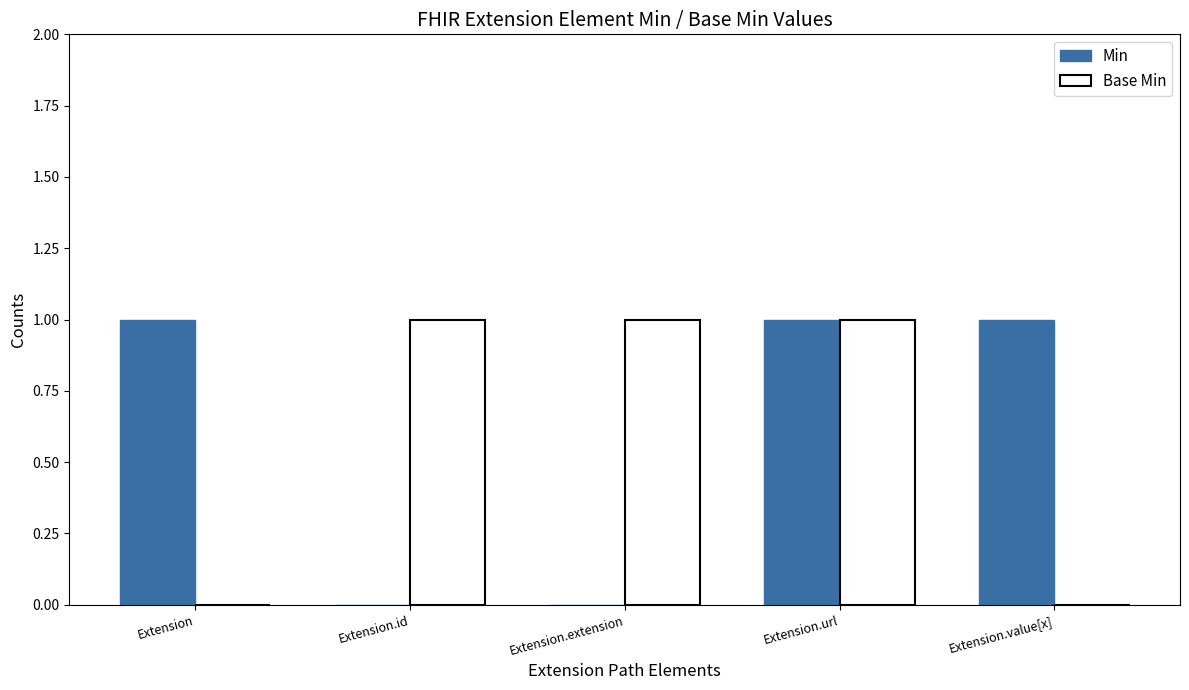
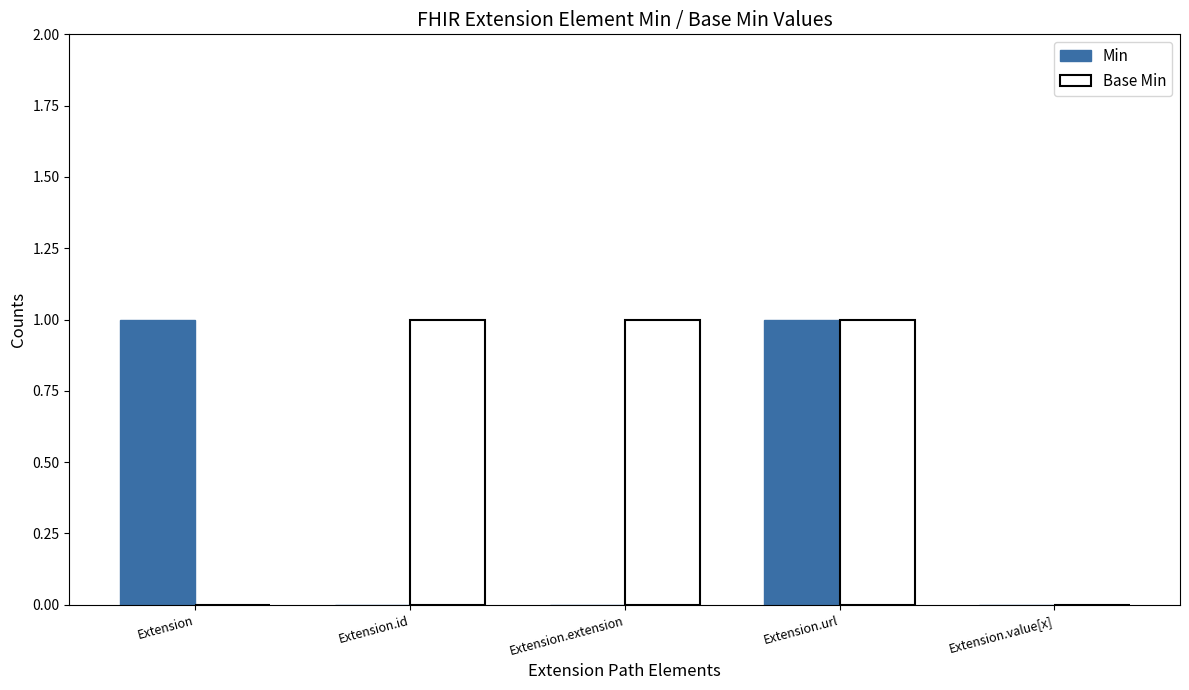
Min, Extension.value[x]: 1 -> 0
